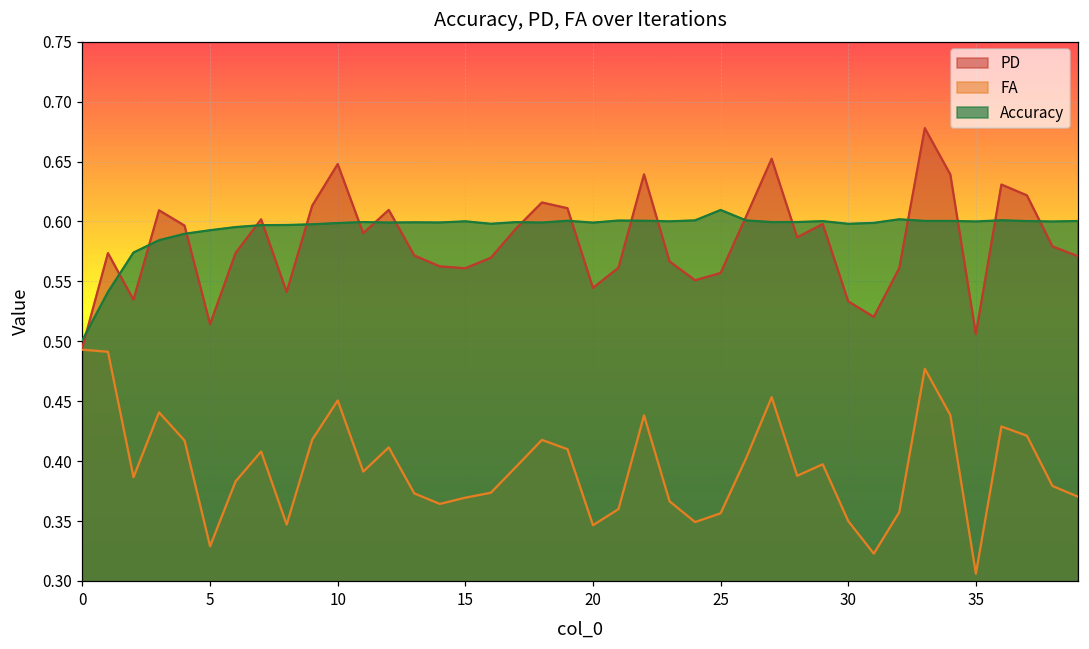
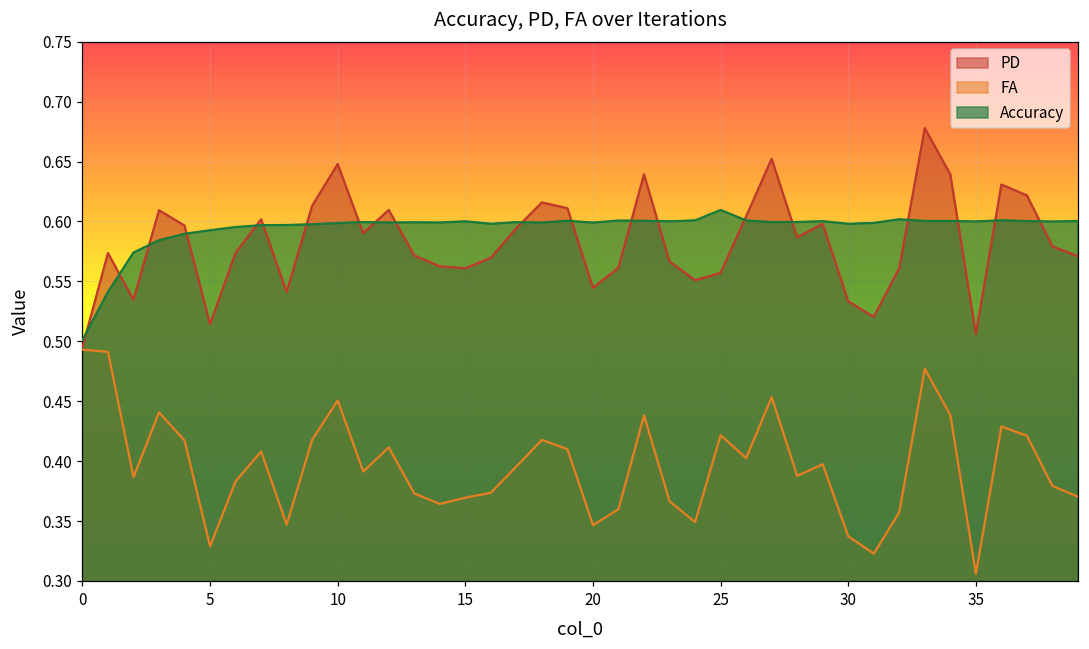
FA, 25: 0.356 -> 0.422
FA, 30: 0.350 -> 0.337
